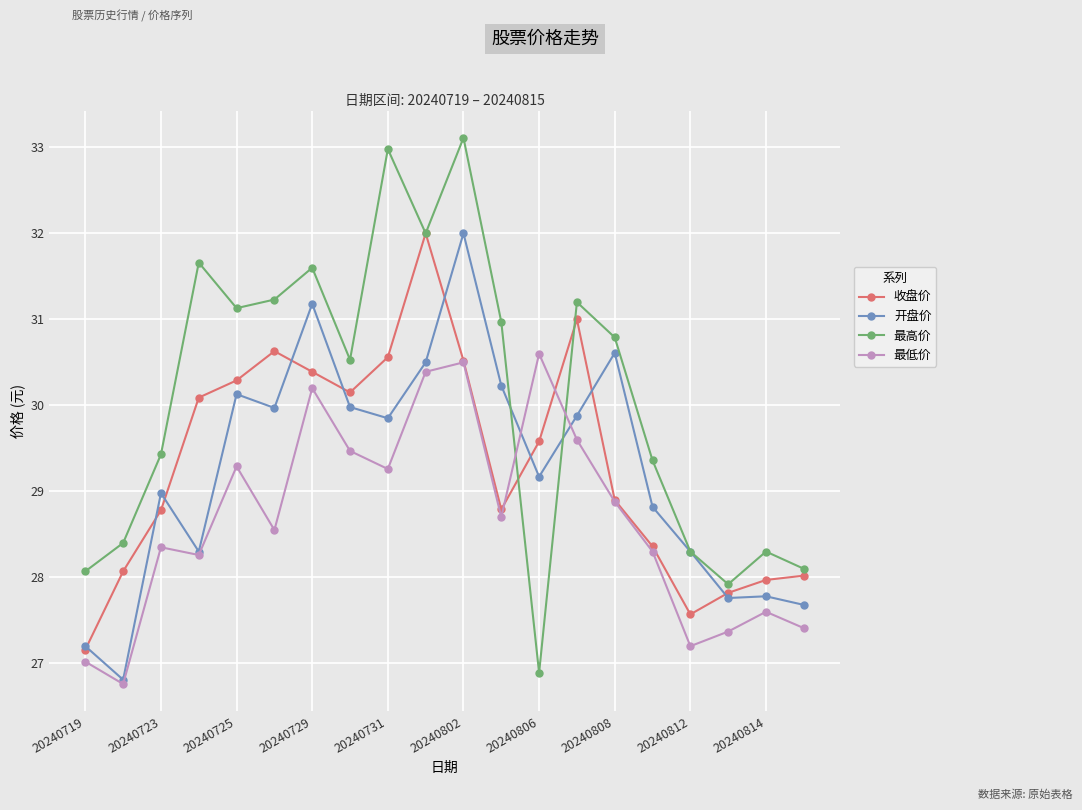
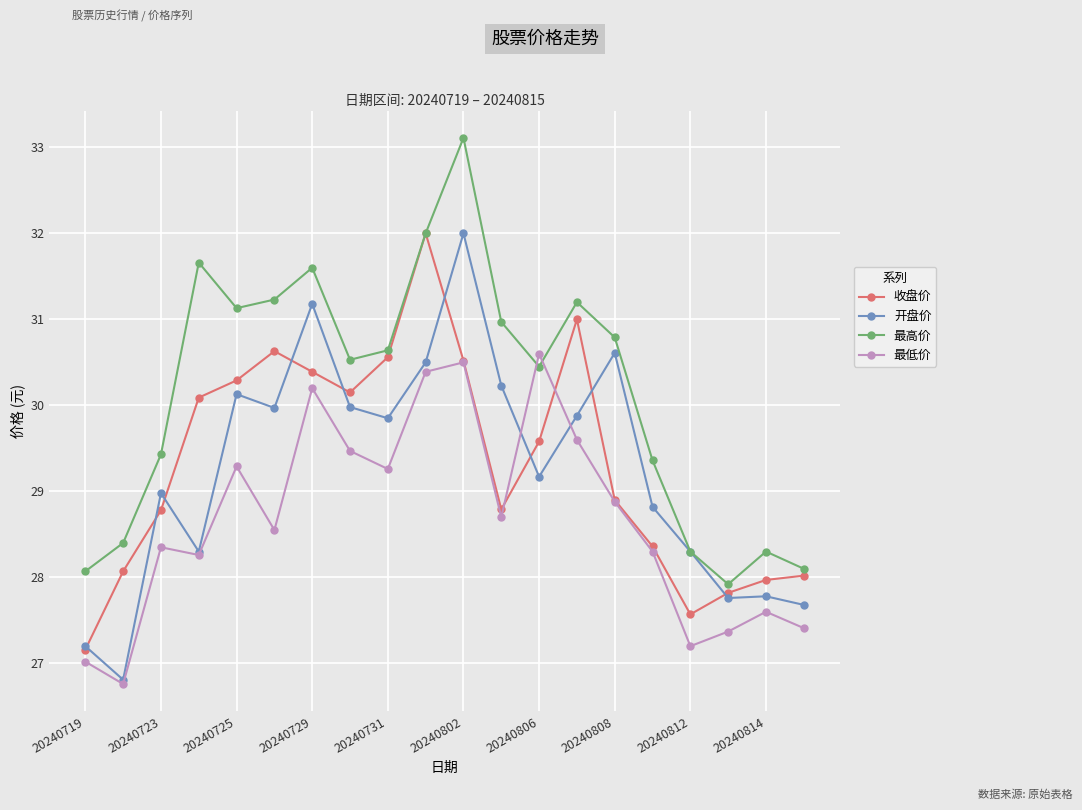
最高价, 20240731: 33.0 -> 30.6
最高价, 20240806: 26.9 -> 30.5
